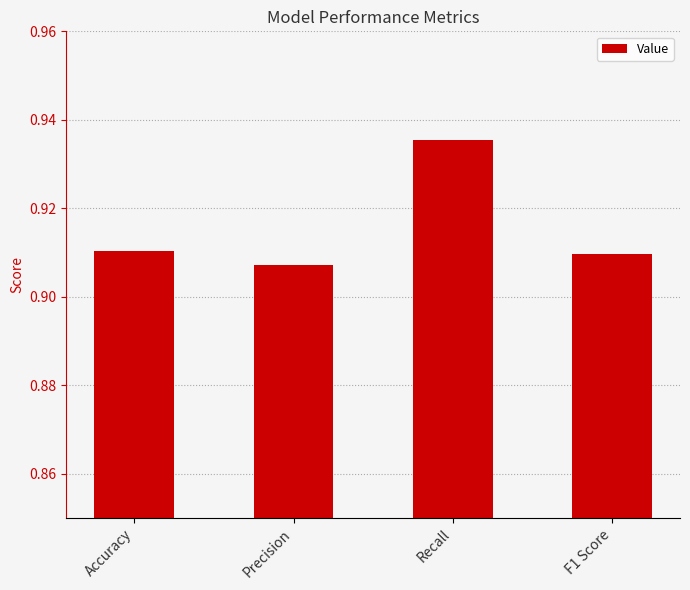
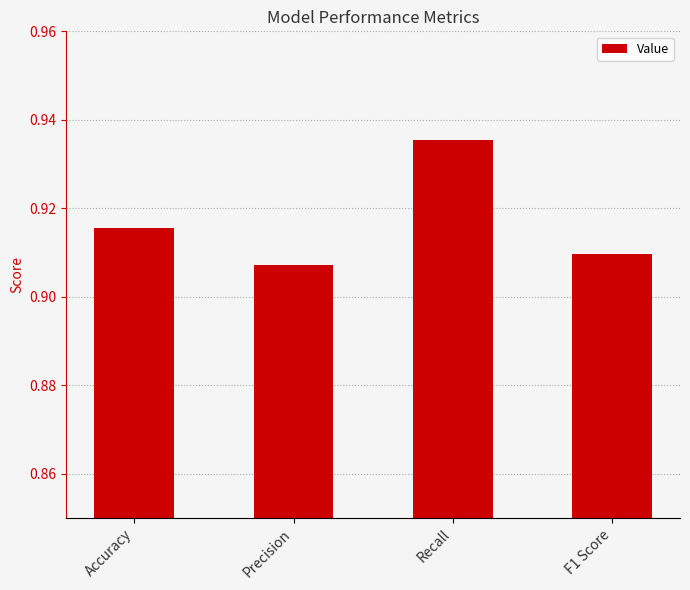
Accuracy: 0.910 -> 0.915
